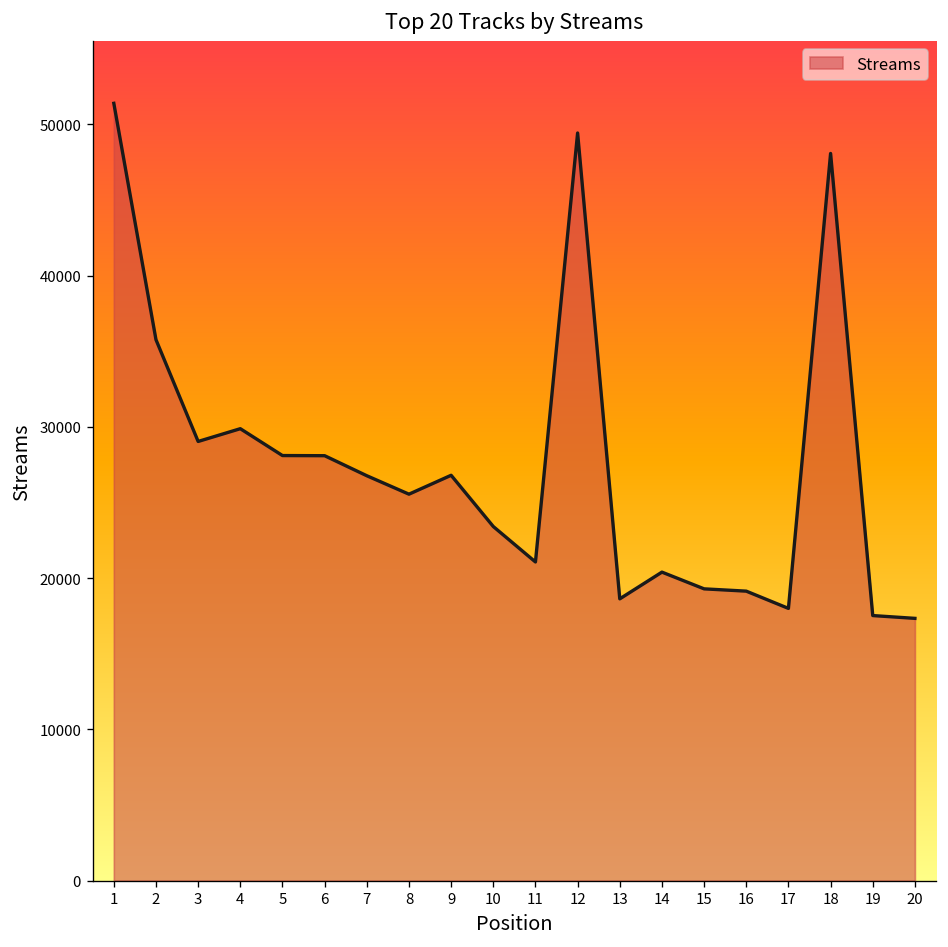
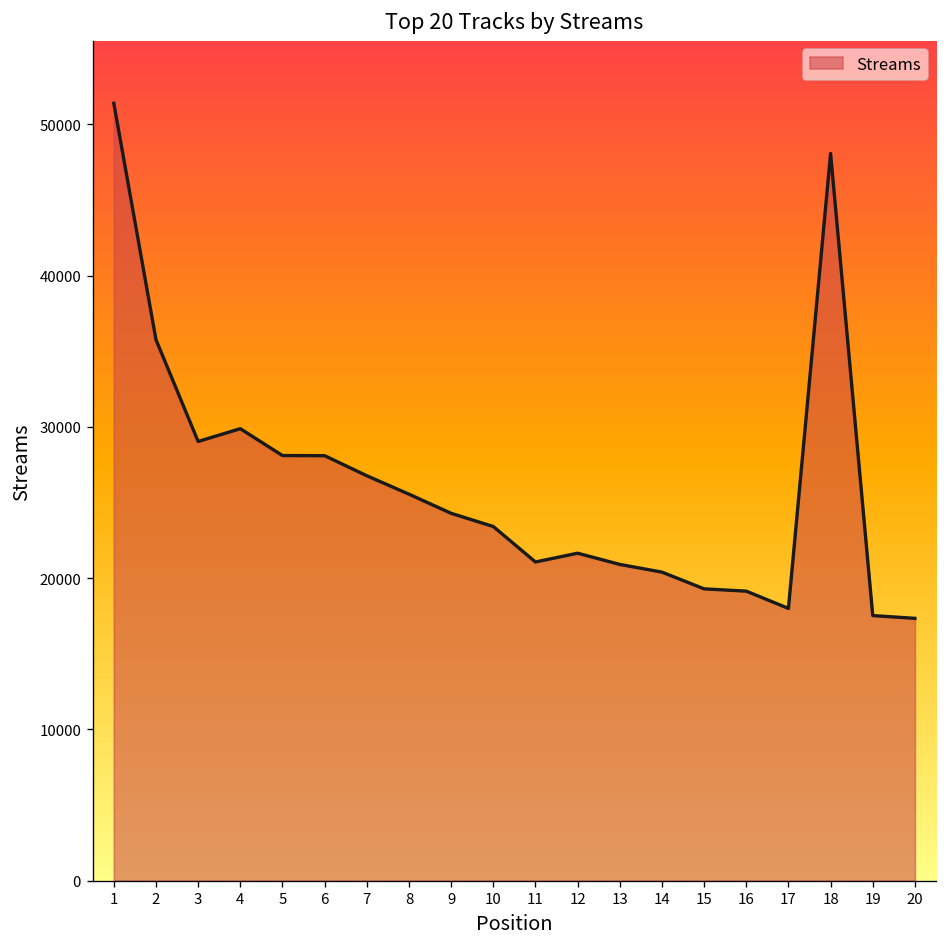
9: 26800 -> 24300
12: 49400 -> 21600
13: 18600 -> 20900
